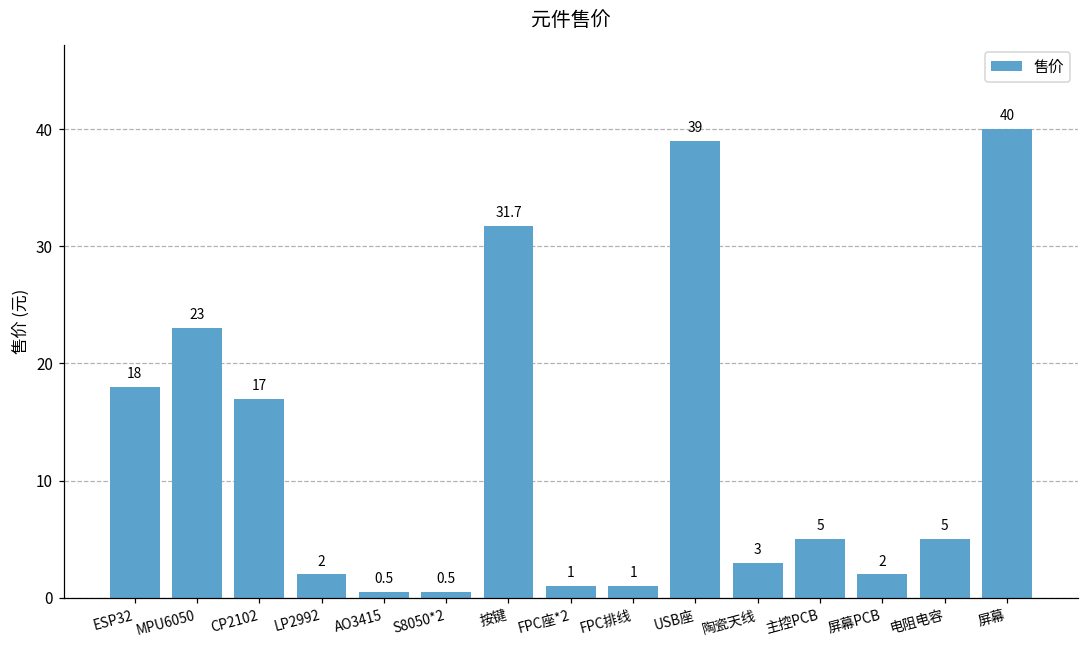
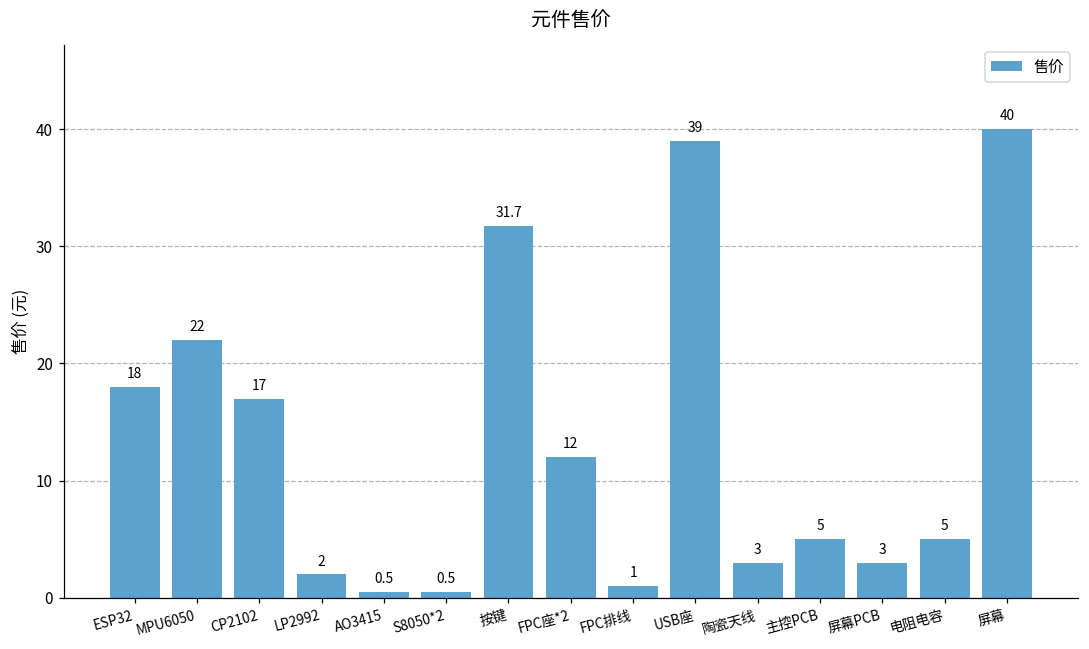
MPU6050: 23 -> 22
FPC座*2: 1 -> 12
屏幕PCB: 2 -> 3
